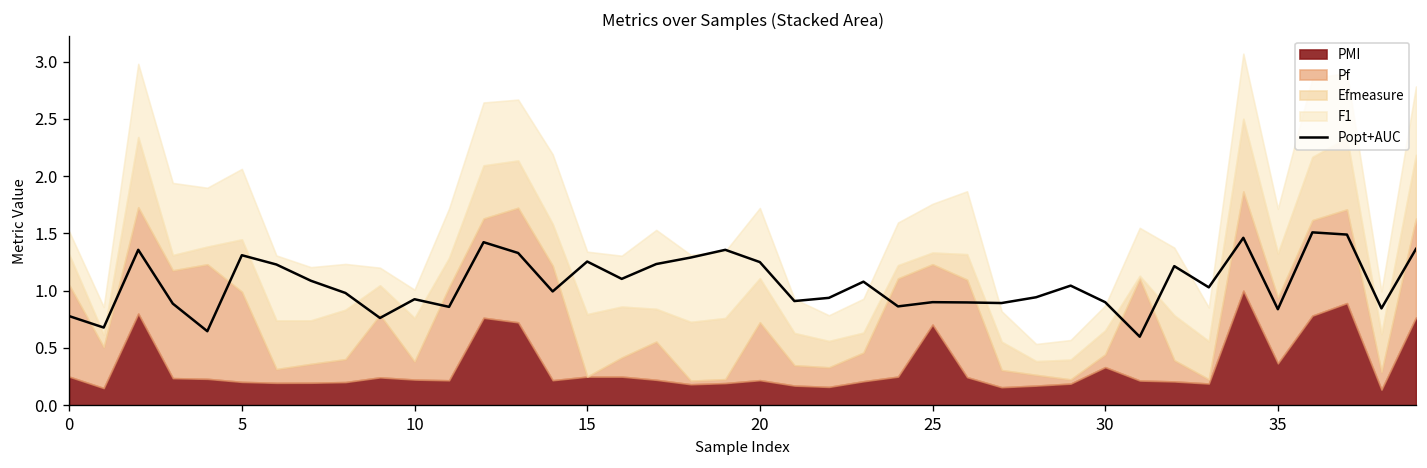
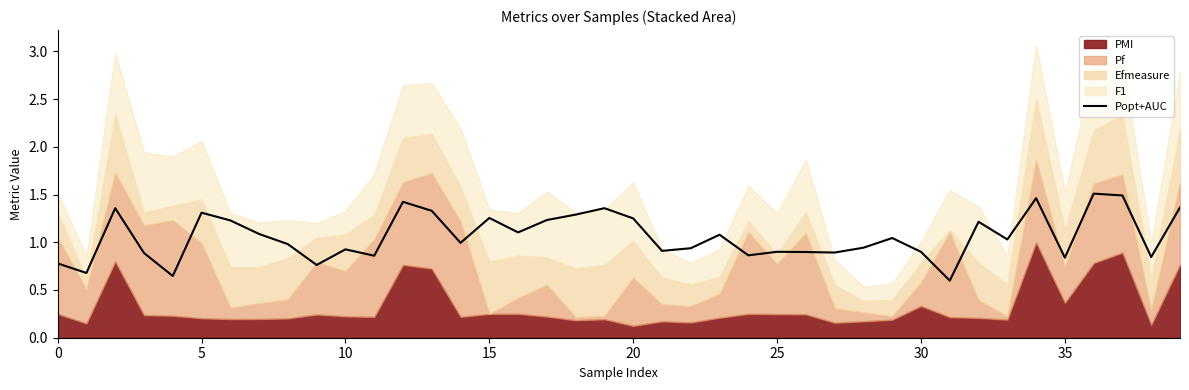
Pf, 10: 0.2 -> 0.5
PMI, 20: 0.2 -> 0.1
PMI, 25: 0.7 -> 0.2
Pf, 30: 0.1 -> 0.2
Pf, 35: 0.6 -> 0.4
